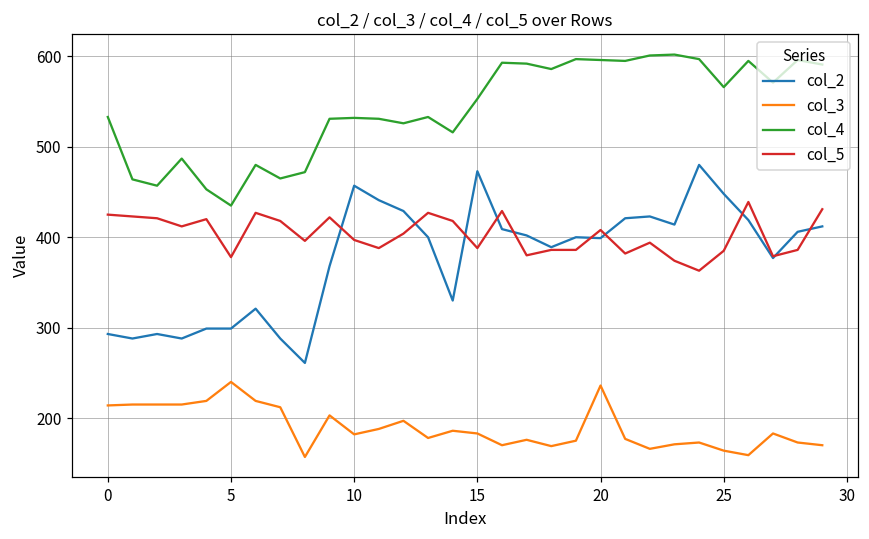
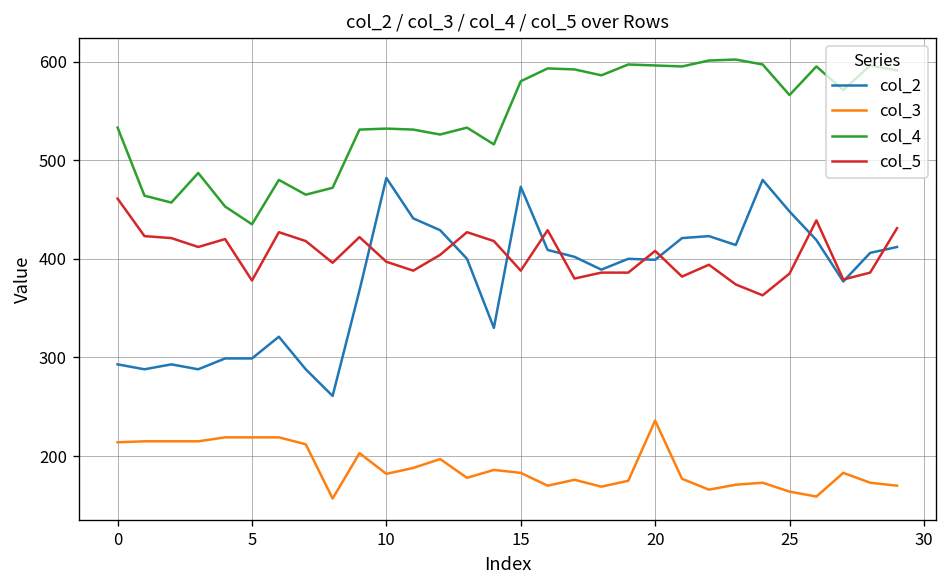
col_5, 0: 430 -> 460
col_3, 5: 240 -> 220
col_2, 10: 460 -> 480
col_4, 15: 550 -> 580
